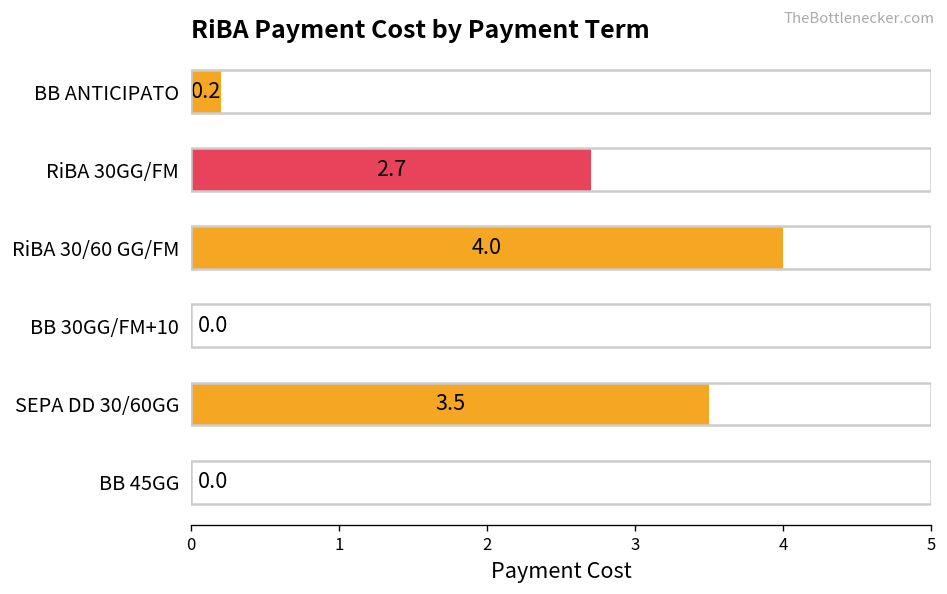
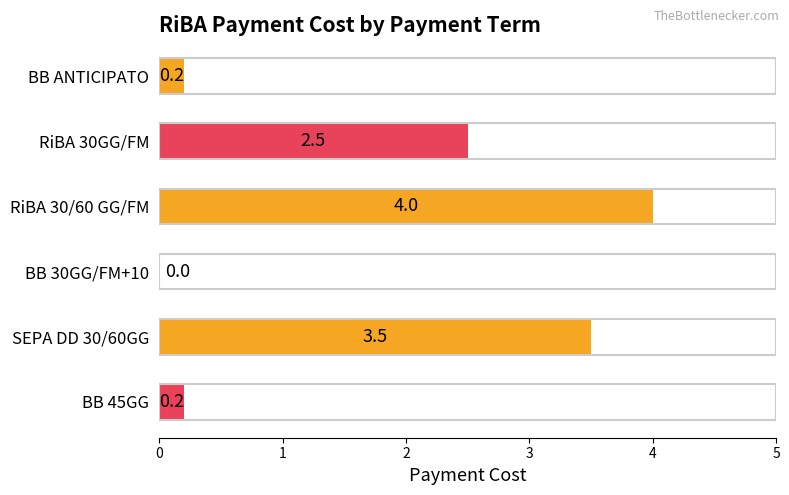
RiBA 30GG/FM: 2.7 -> 2.5
BB 45GG: 0.0 -> 0.2
